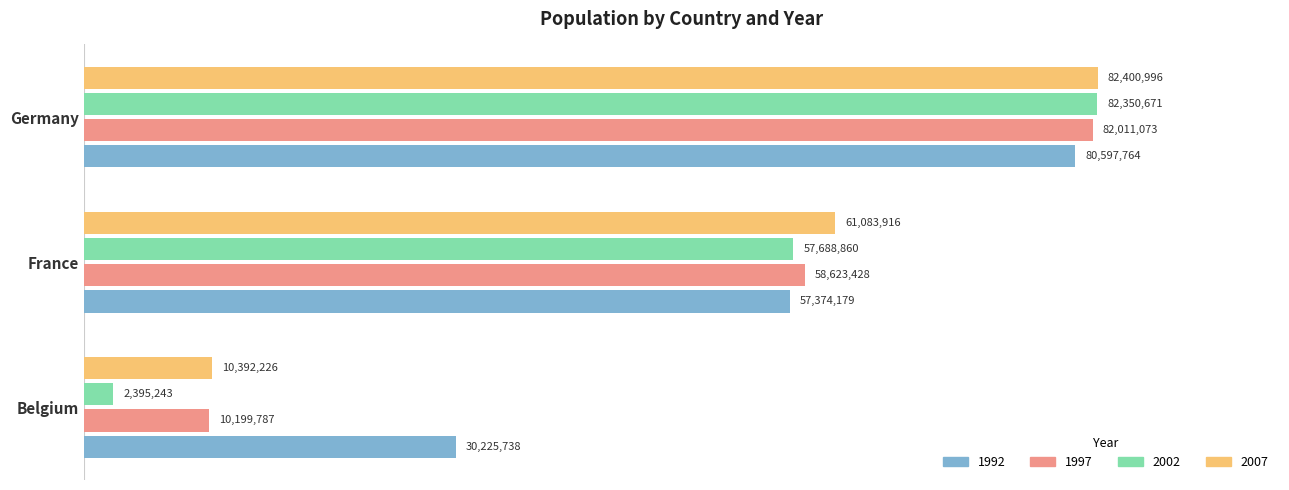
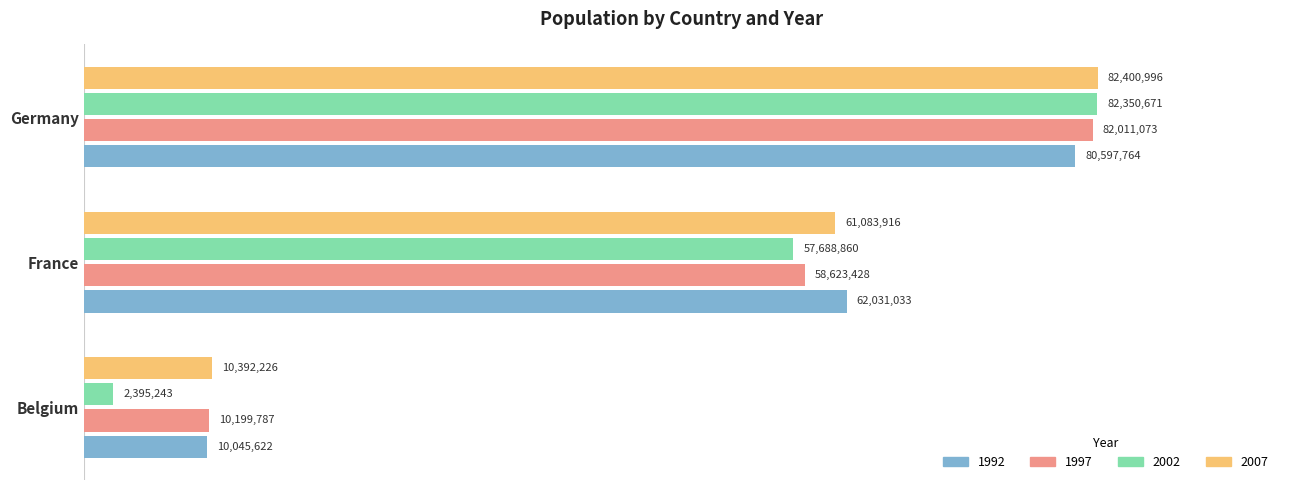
1992, France: 57,374,179 -> 62,031,033
1992, Belgium: 30,225,738 -> 10,045,622
